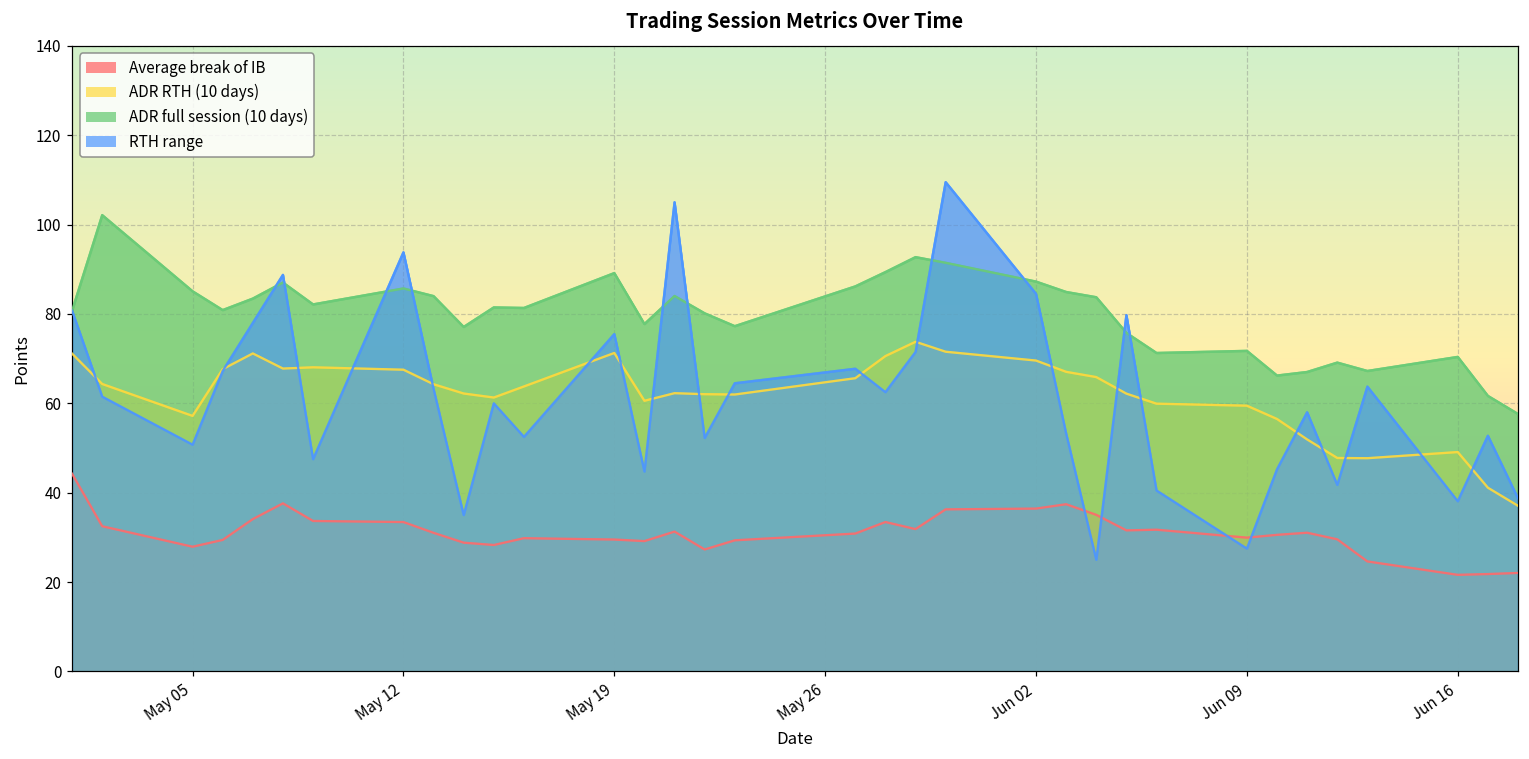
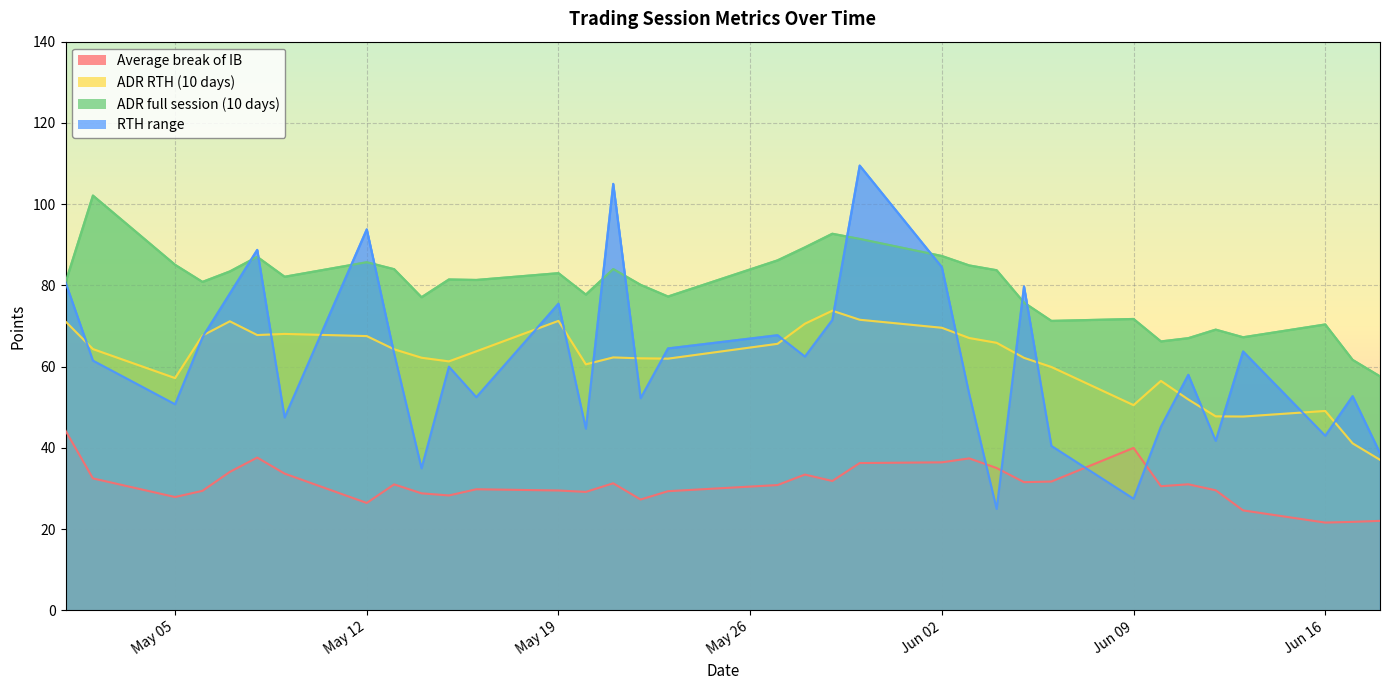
Average break of IB, May 12: 33 -> 26
ADR full session (10 days), May 19: 89 -> 83
Average break of IB, Jun 09: 30 -> 40
ADR RTH (10 days), Jun 09: 59 -> 51
RTH range, Jun 16: 38 -> 43
